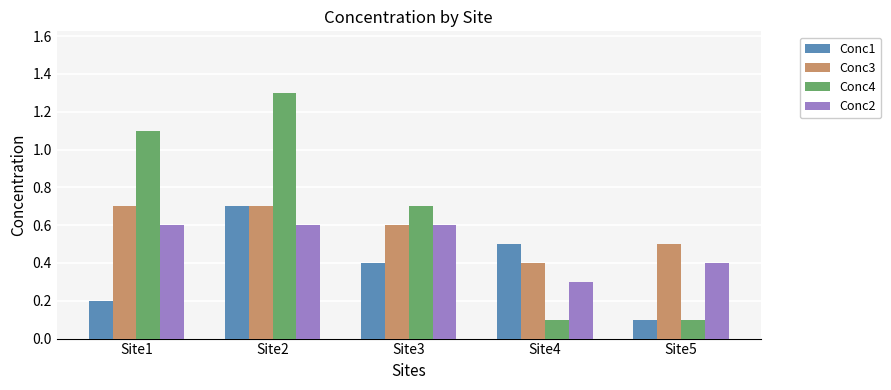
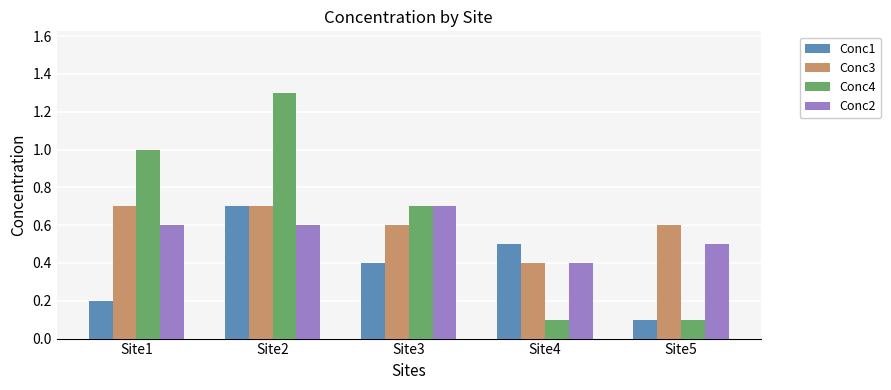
Conc4, Site1: 1.1 -> 1.0
Conc2, Site3: 0.6 -> 0.7
Conc2, Site4: 0.3 -> 0.4
Conc3, Site5: 0.5 -> 0.6
Conc2, Site5: 0.4 -> 0.5
